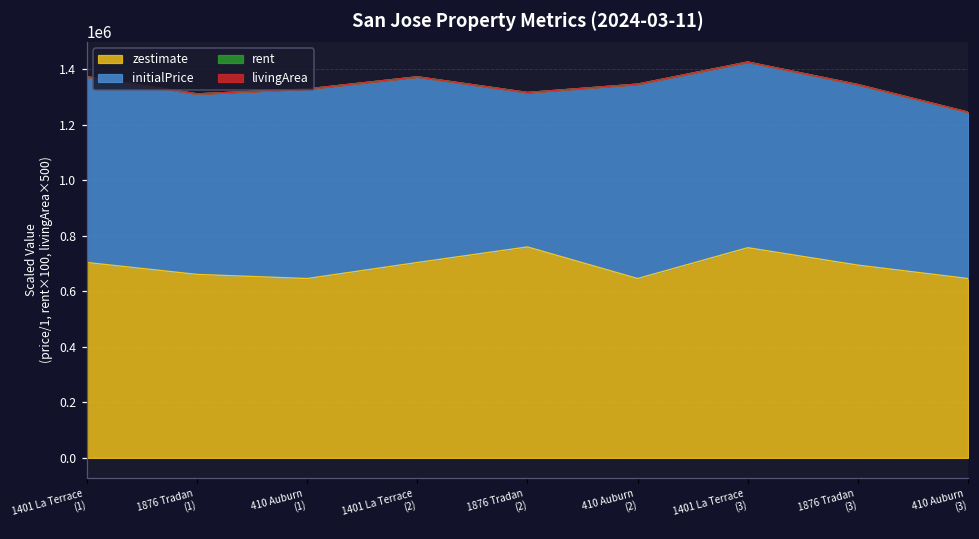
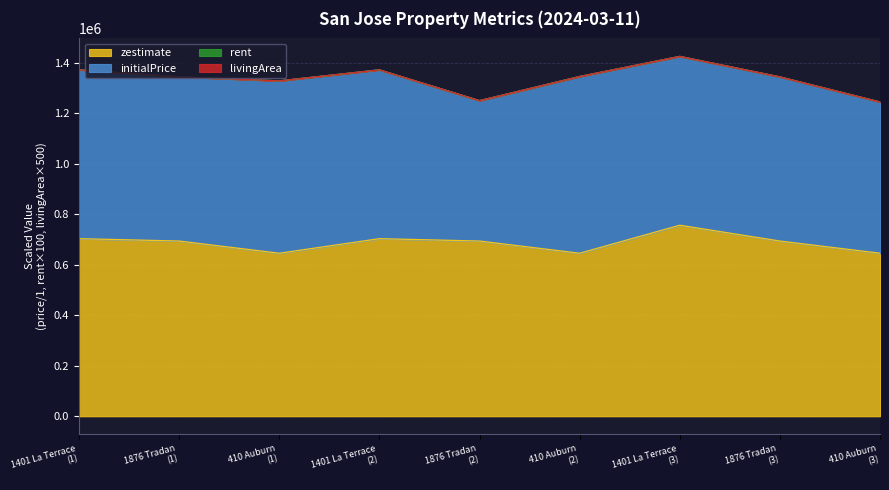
zestimate, 1876 Tradan (1): 660000 -> 690000
zestimate, 1876 Tradan (2): 760000 -> 690000
